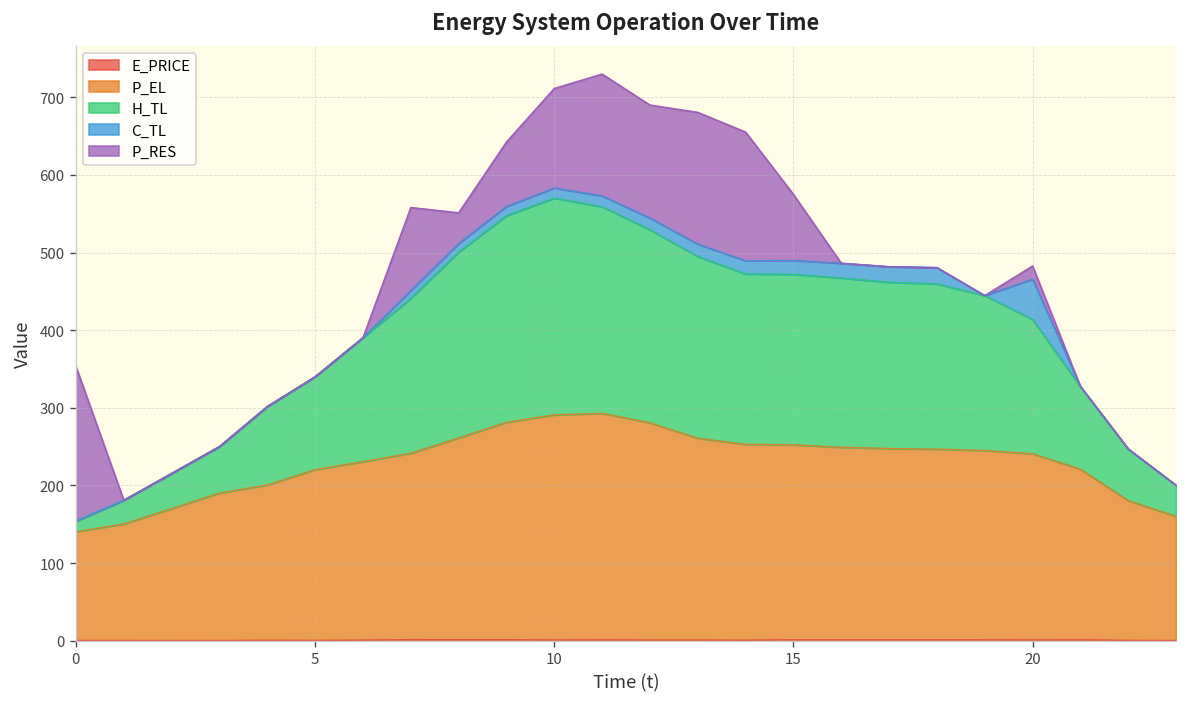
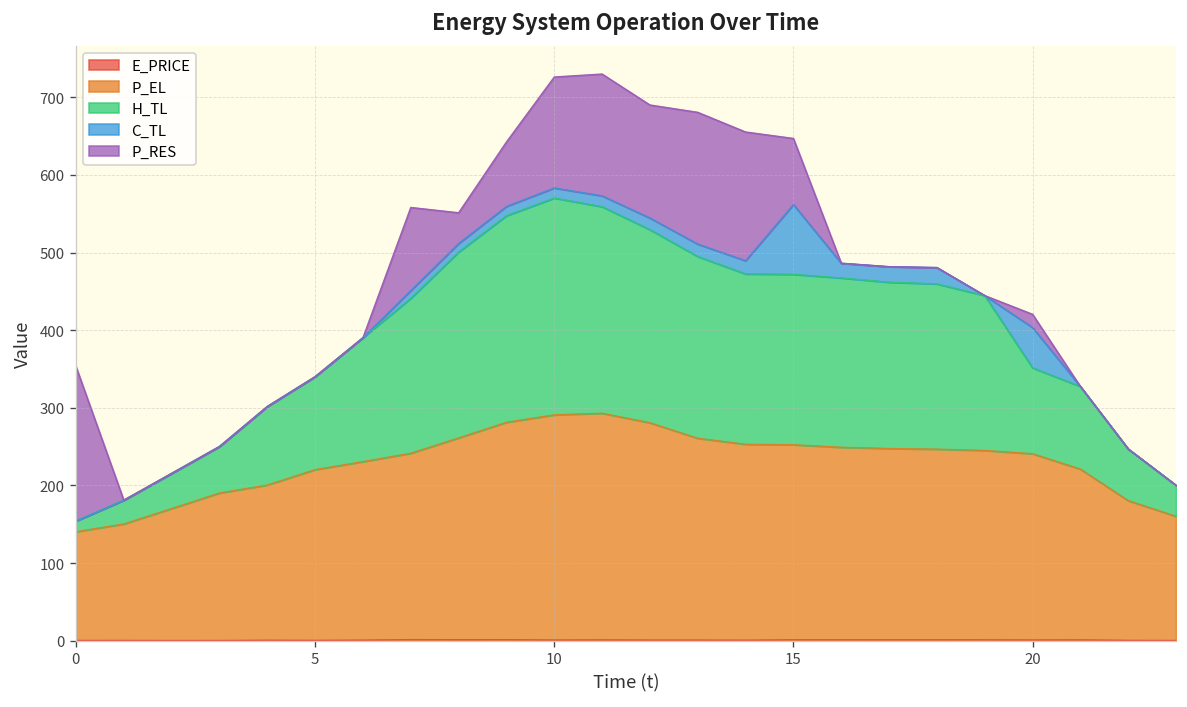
P_RES, 10: 130 -> 140
C_TL, 15: 20 -> 90
H_TL, 20: 170 -> 110
